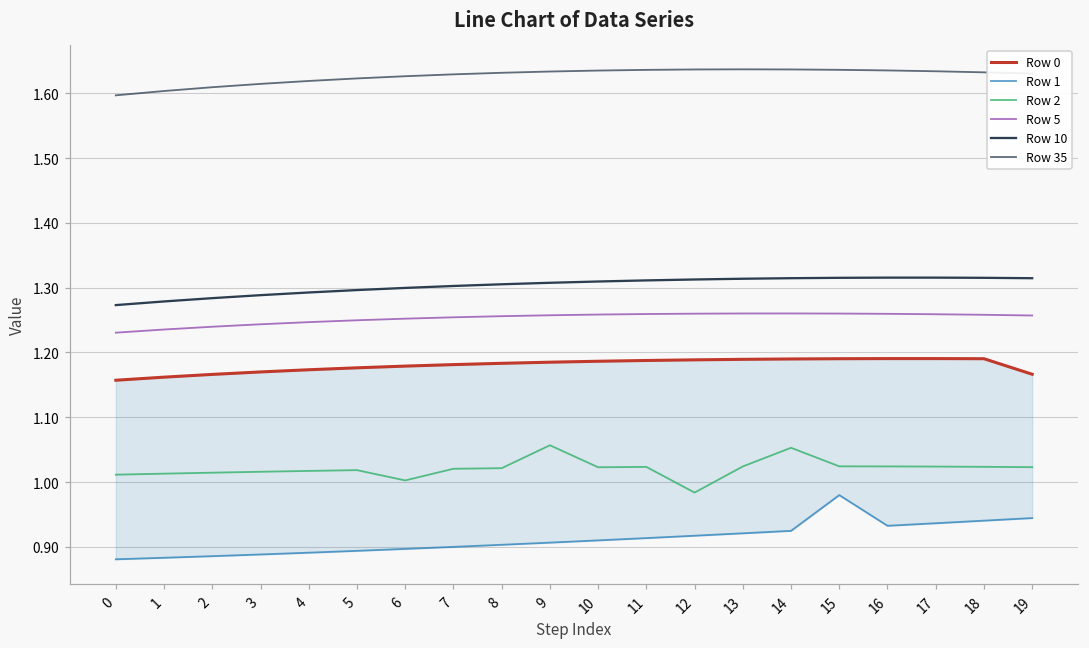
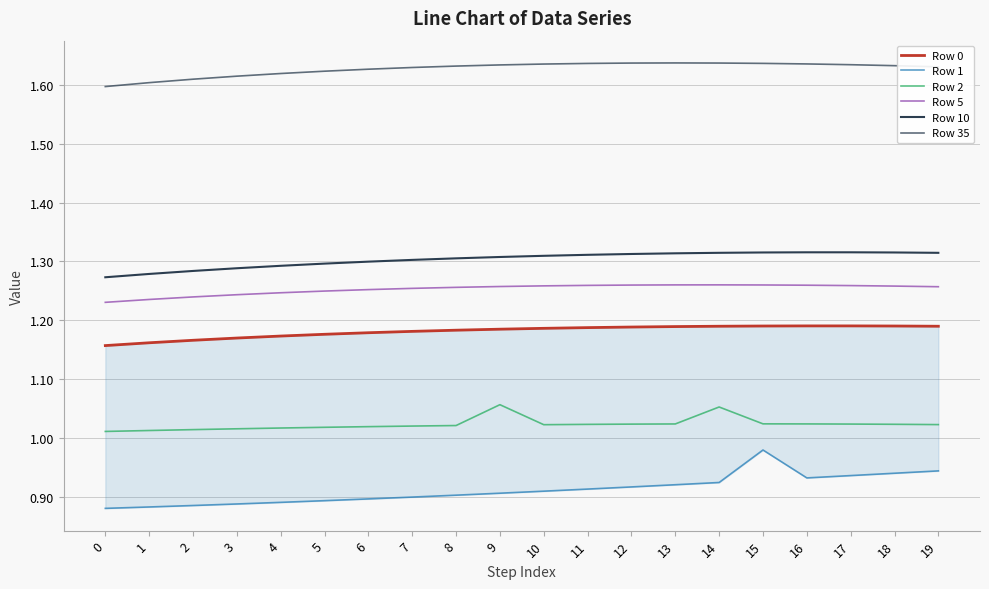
Row 2, 6: 1.00 -> 1.02
Row 2, 12: 0.98 -> 1.02
Row 0, 19: 1.17 -> 1.19
